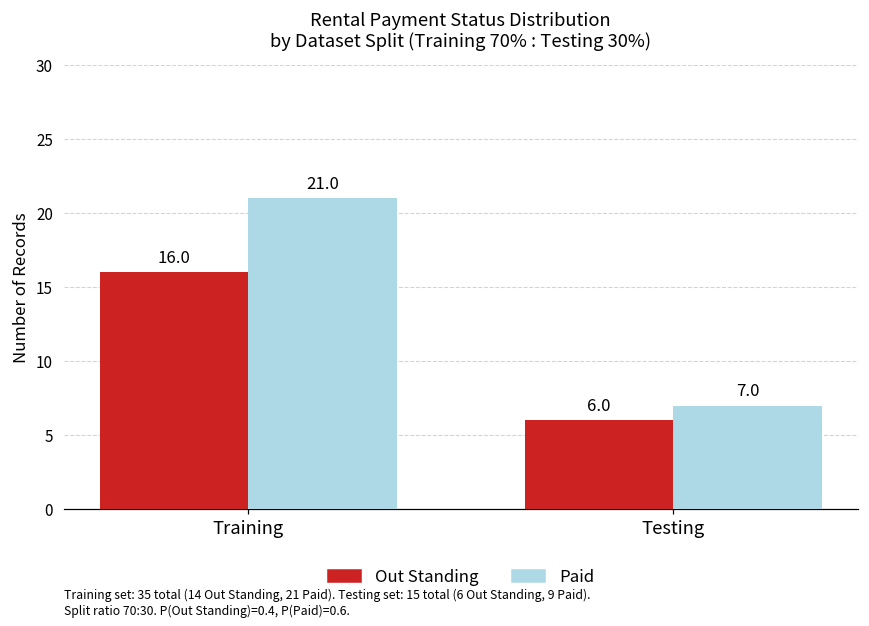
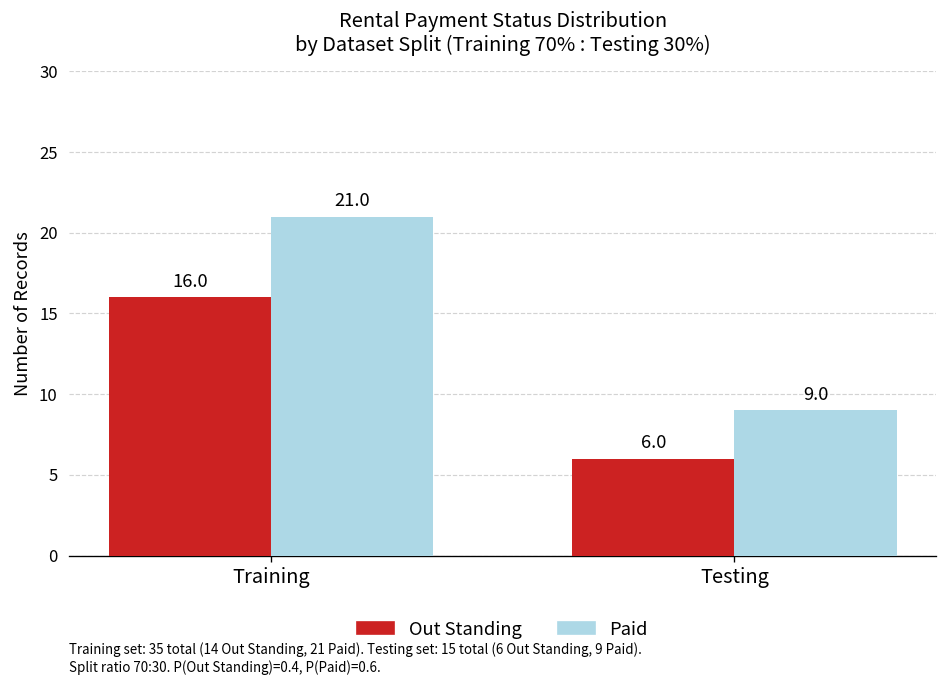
Paid, Testing: 7.0 -> 9.0
